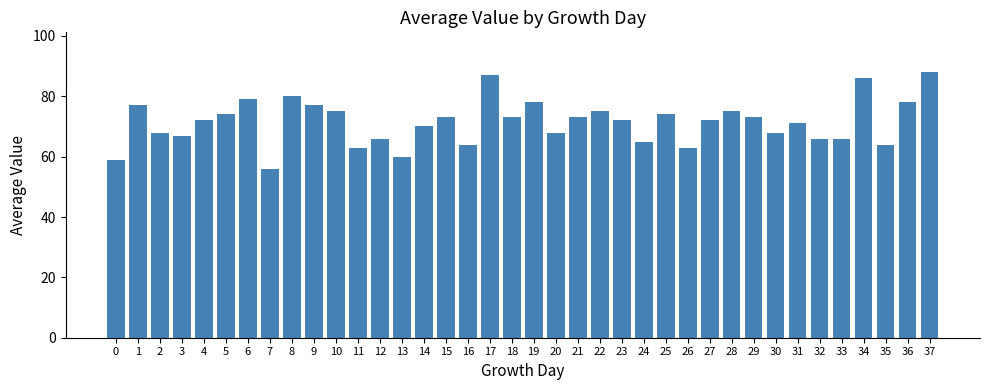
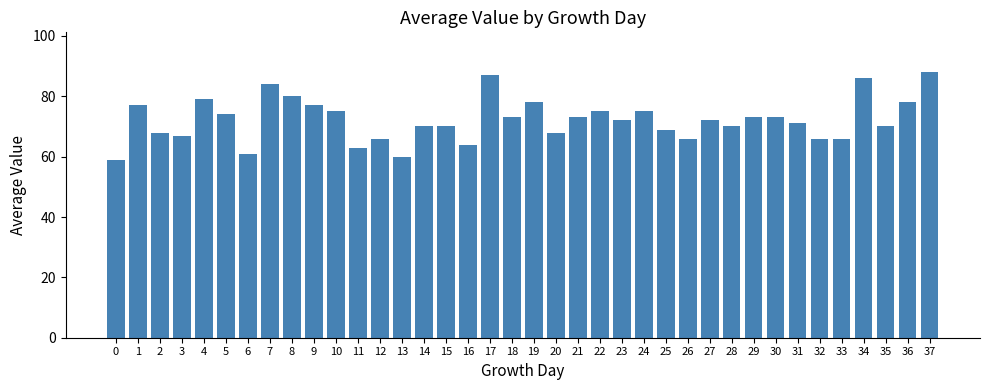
4: 72 -> 79
6: 79 -> 61
7: 56 -> 84
15: 73 -> 70
24: 65 -> 75
25: 74 -> 69
26: 63 -> 66
28: 75 -> 70
30: 68 -> 73
35: 64 -> 70
